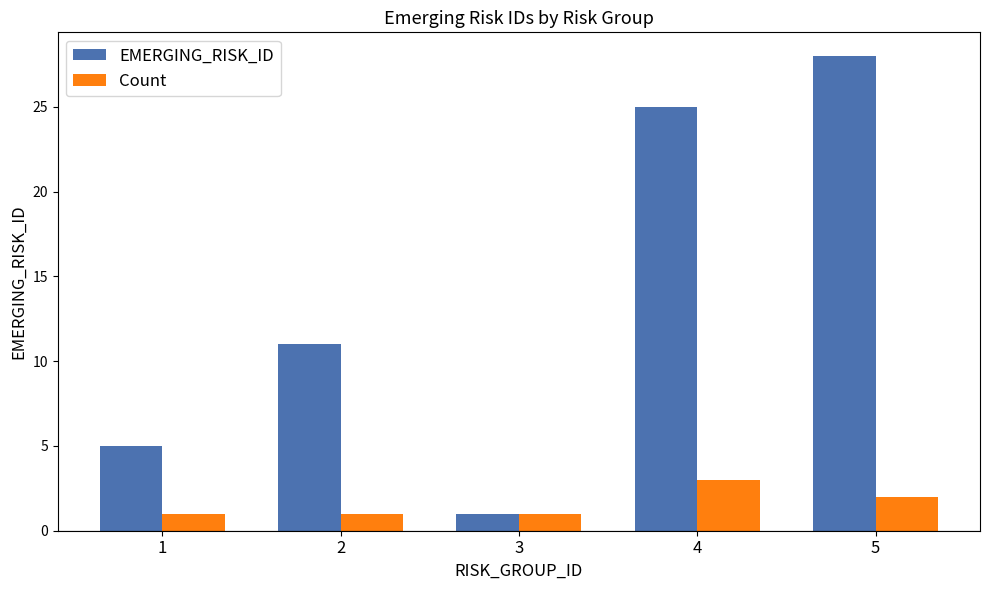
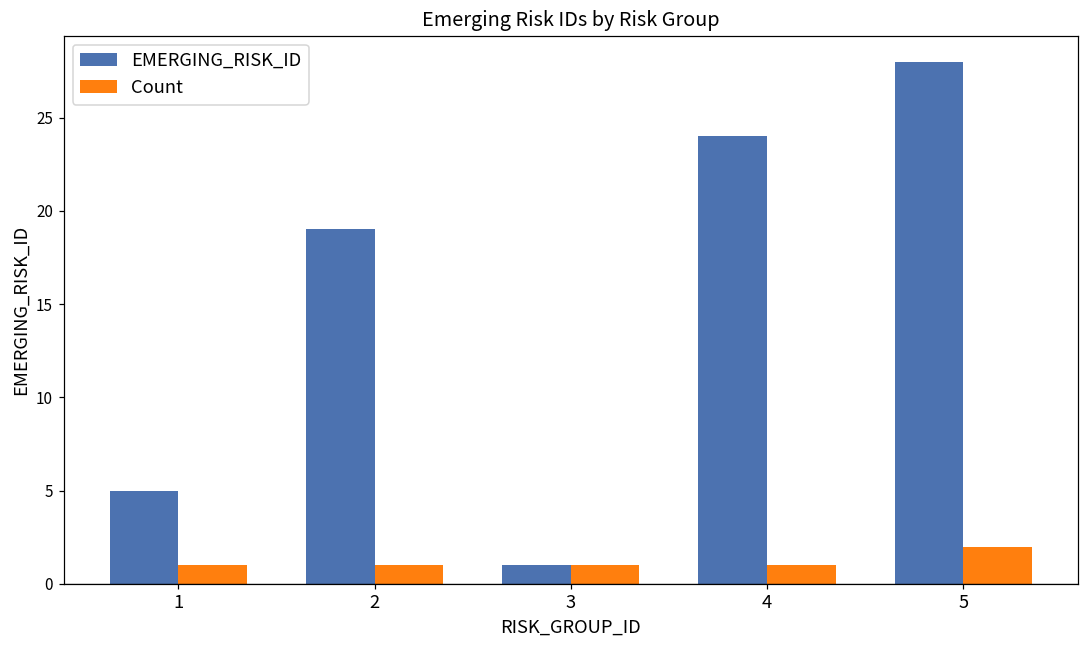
EMERGING_RISK_ID, 2: 11 -> 19
EMERGING_RISK_ID, 4: 25 -> 24
Count, 4: 3 -> 1
